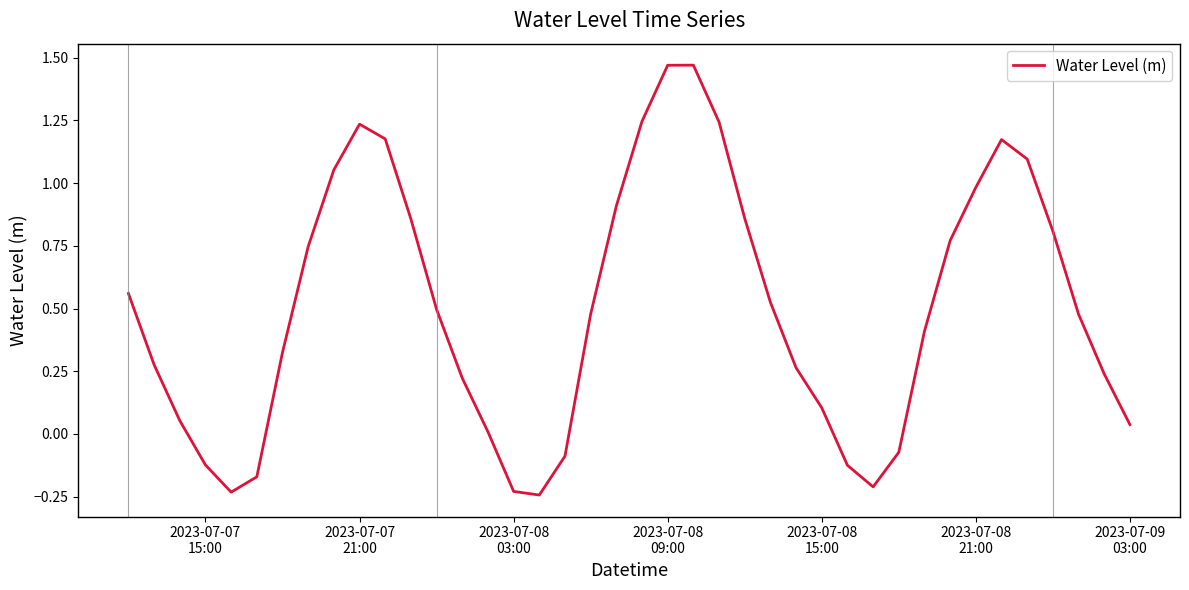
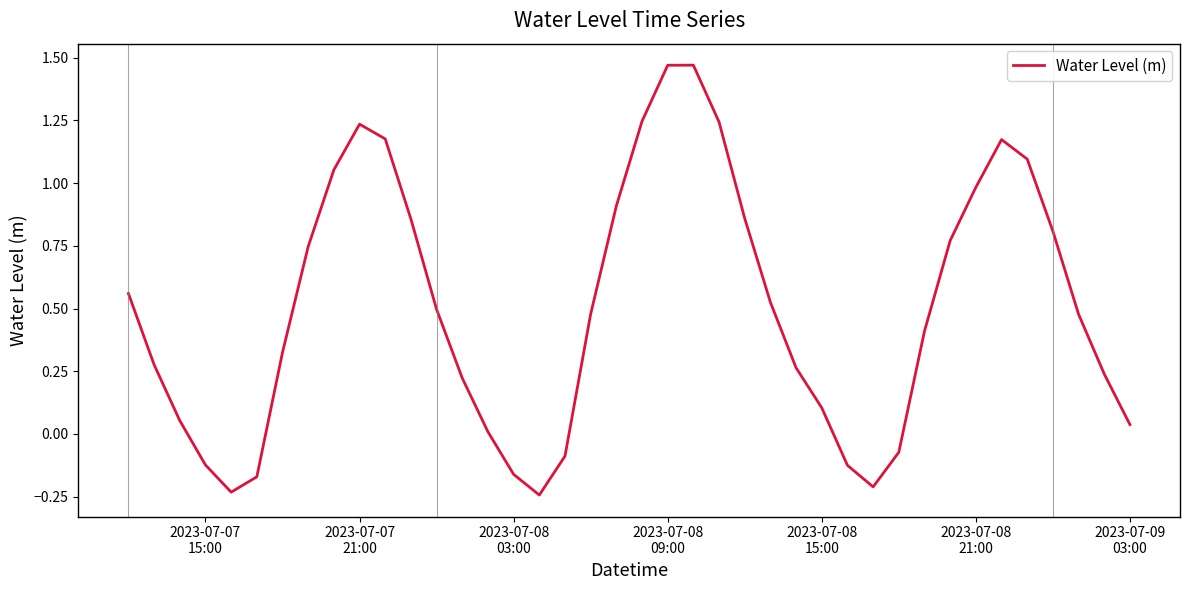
2023-07-08 03:00: -0.23 -> -0.16
